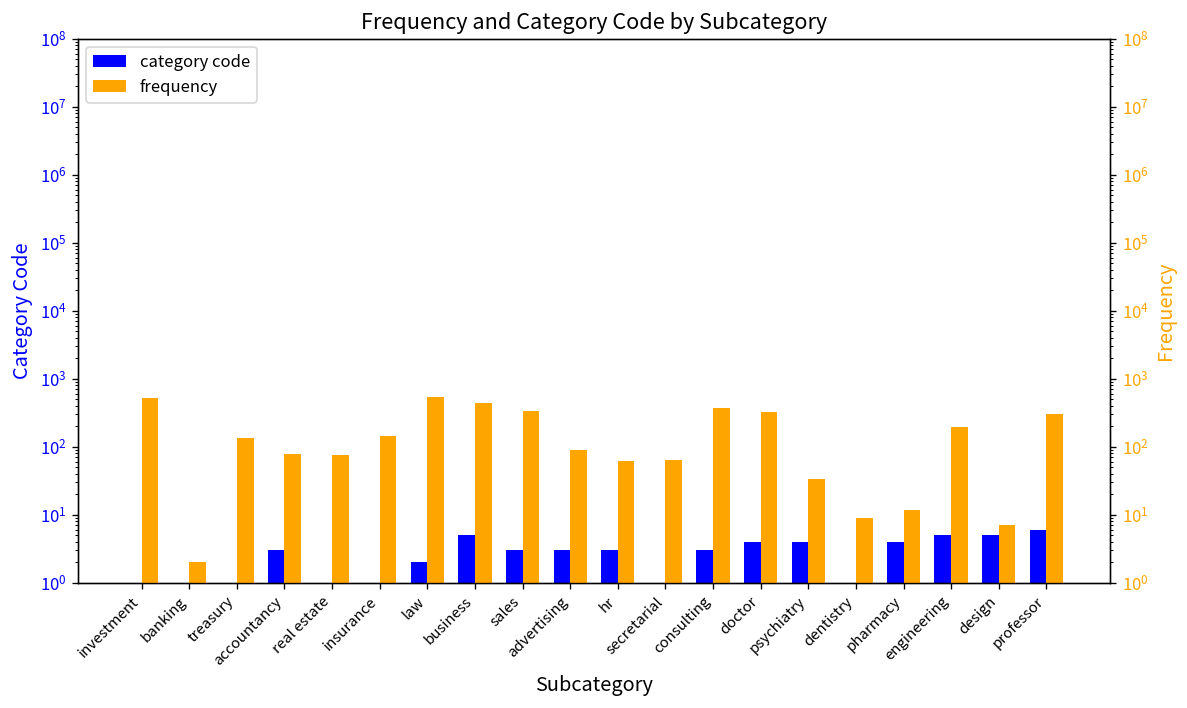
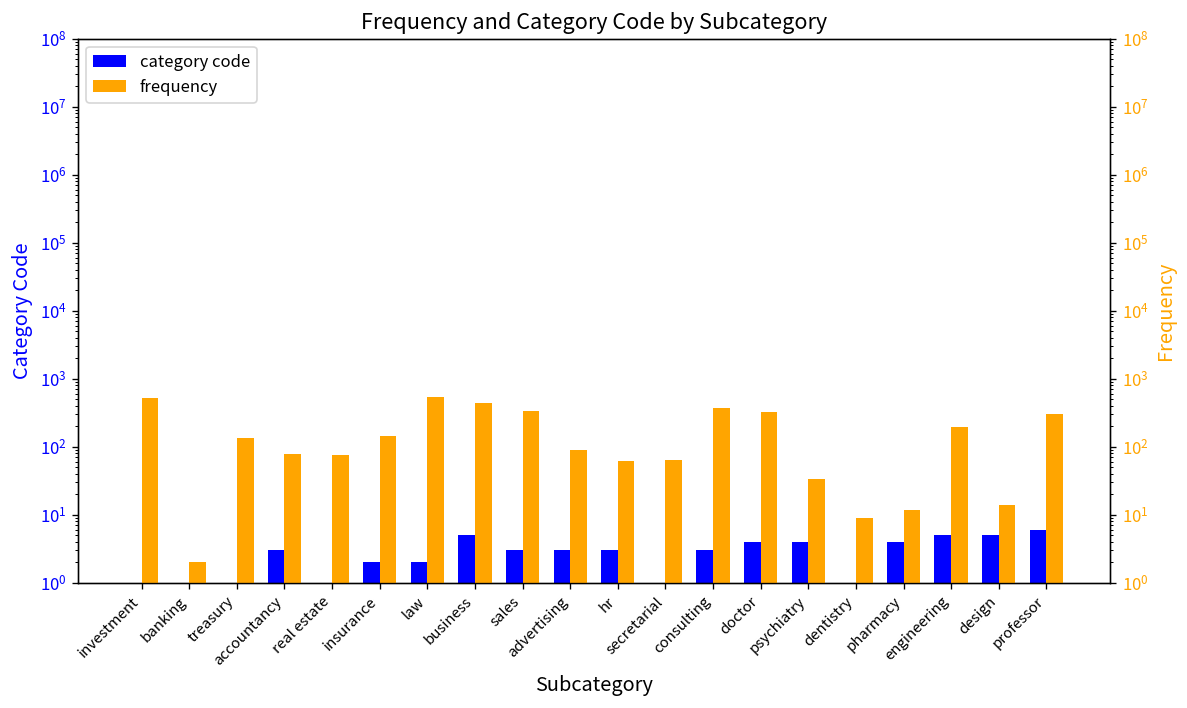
category code, insurance: 1 -> 2
frequency, design: 7 -> 14
